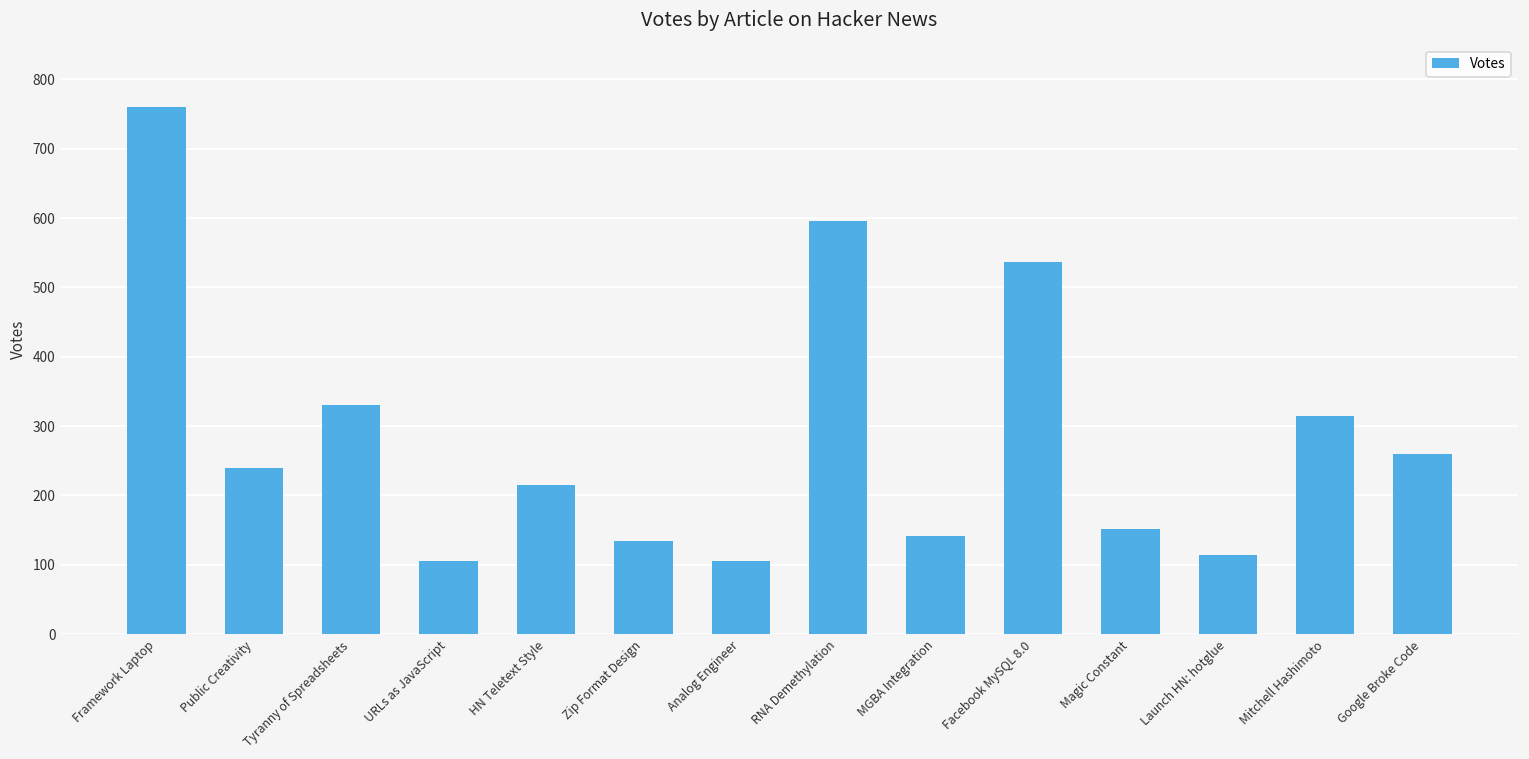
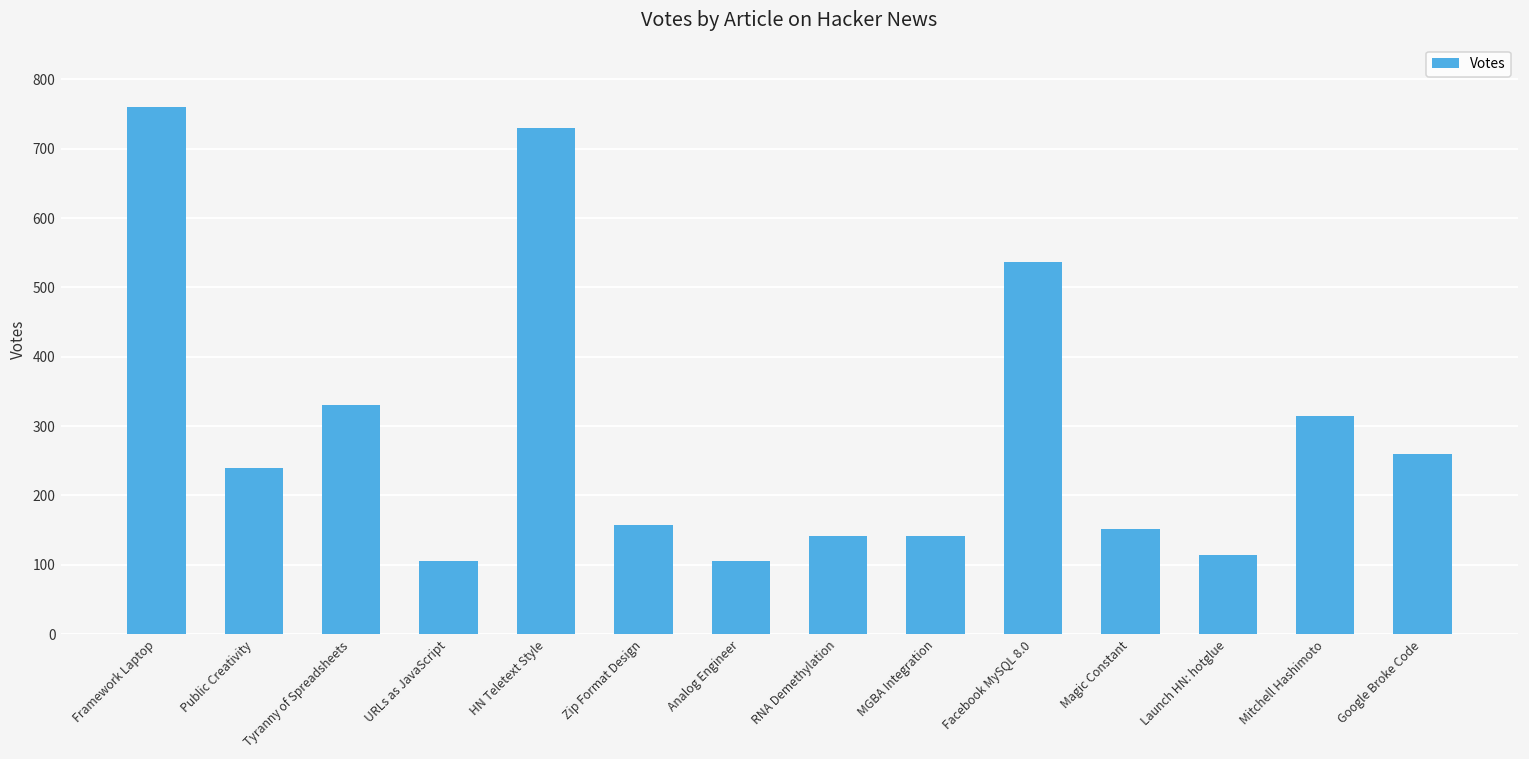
HN Teletext Style: 220 -> 730
Zip Format Design: 130 -> 160
RNA Demethylation: 600 -> 140
